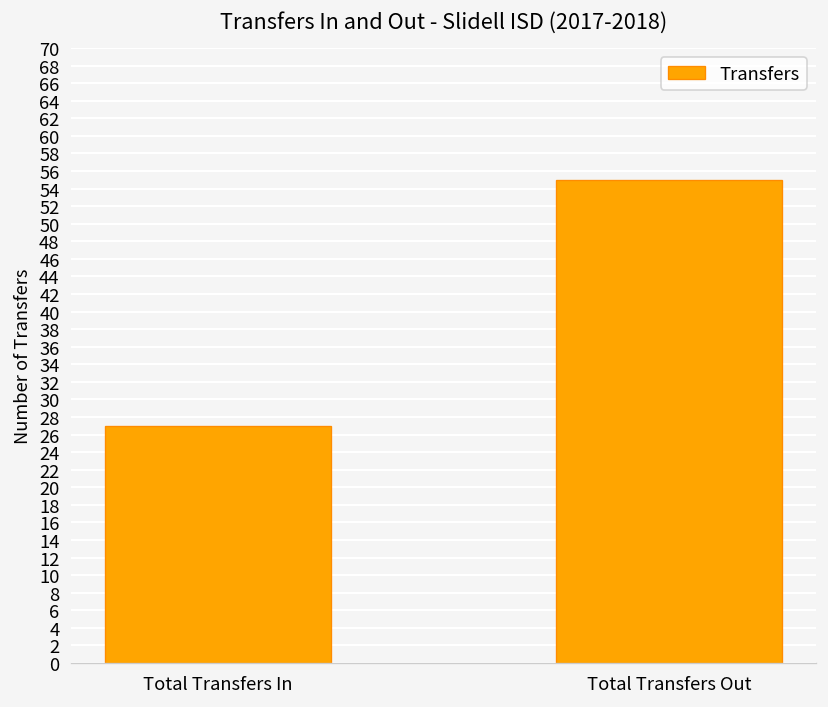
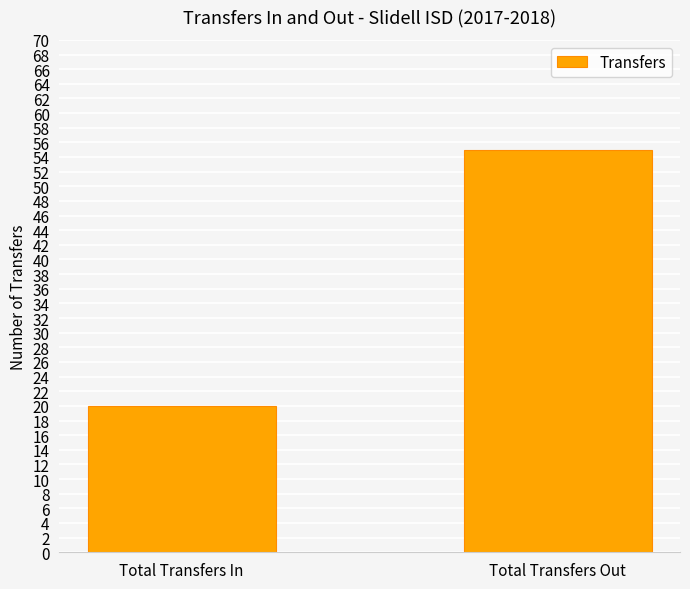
Total Transfers In: 27 -> 20
